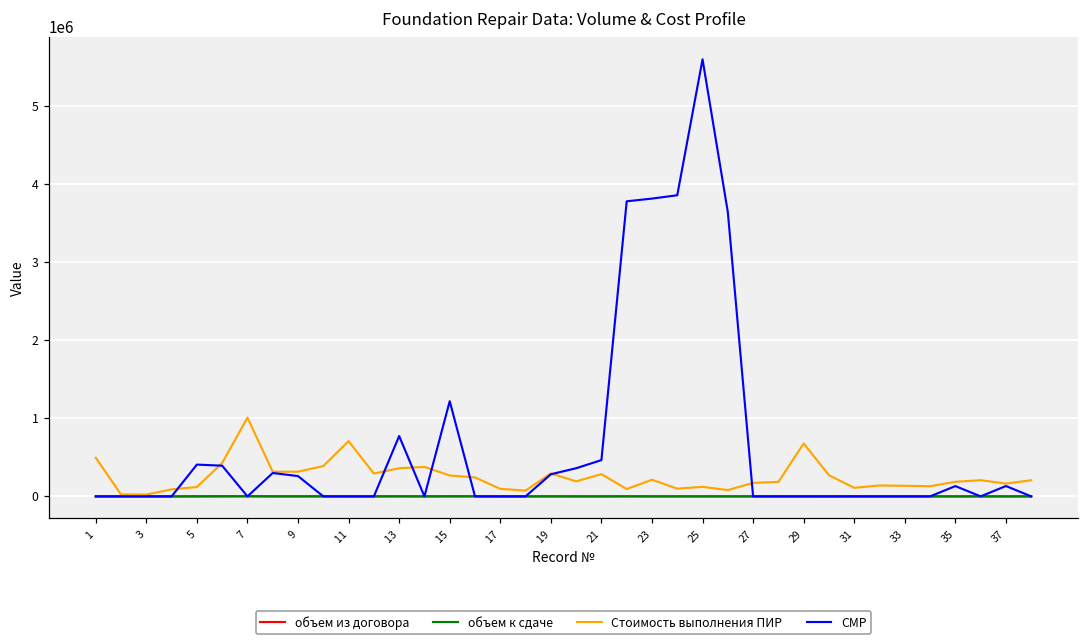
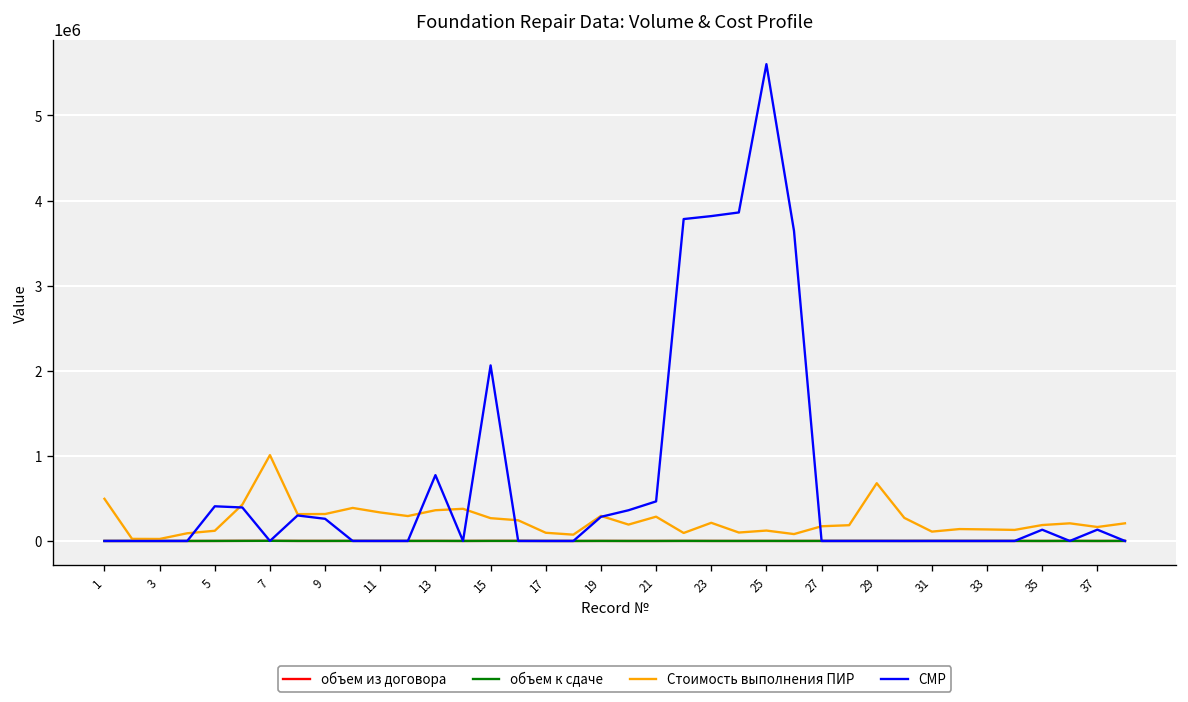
Стоимость выполнения ПИР, 11: 700000 -> 300000
СМР, 15: 1200000 -> 2100000
